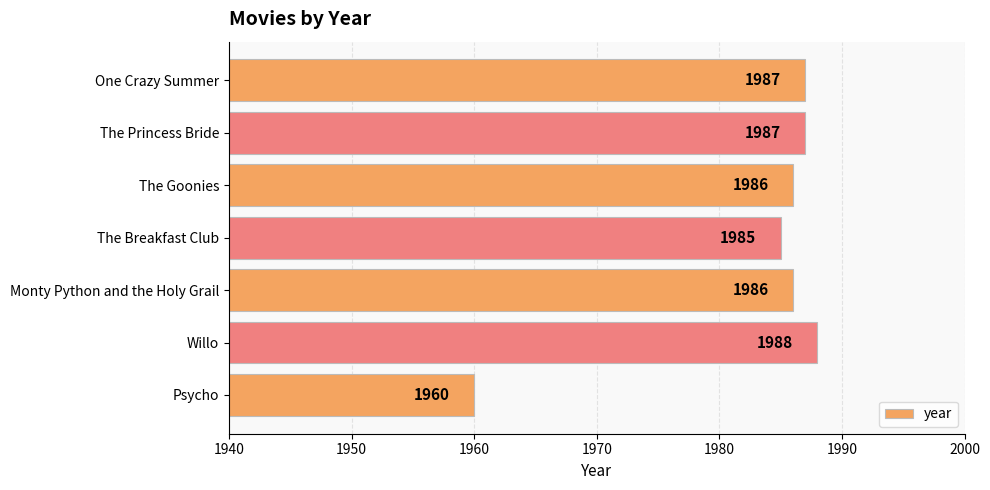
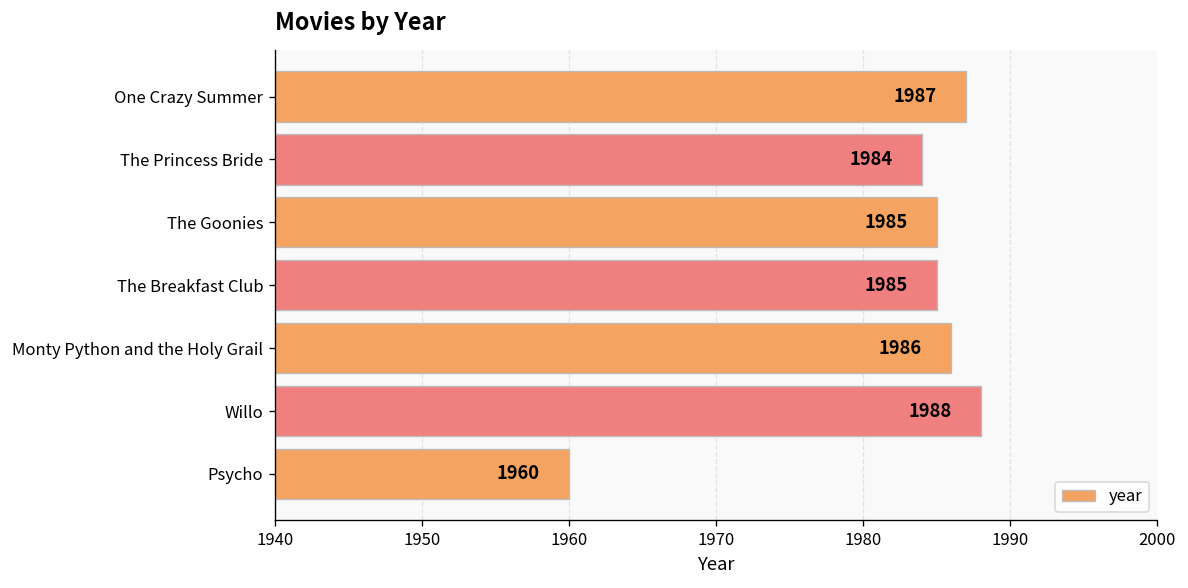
The Princess Bride: 1987 -> 1984
The Goonies: 1986 -> 1985
